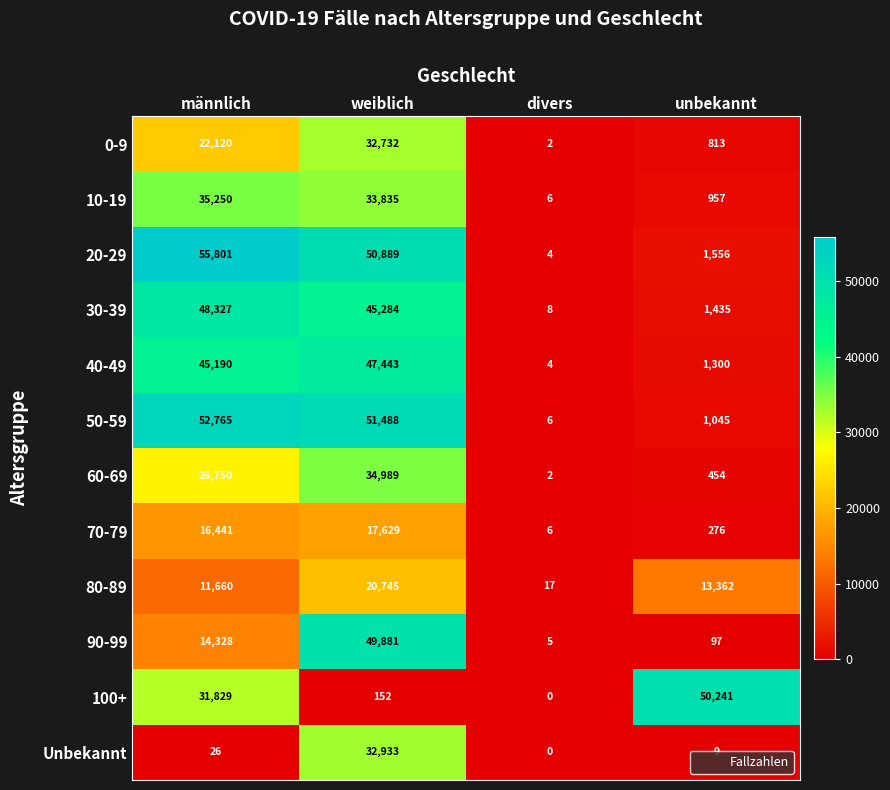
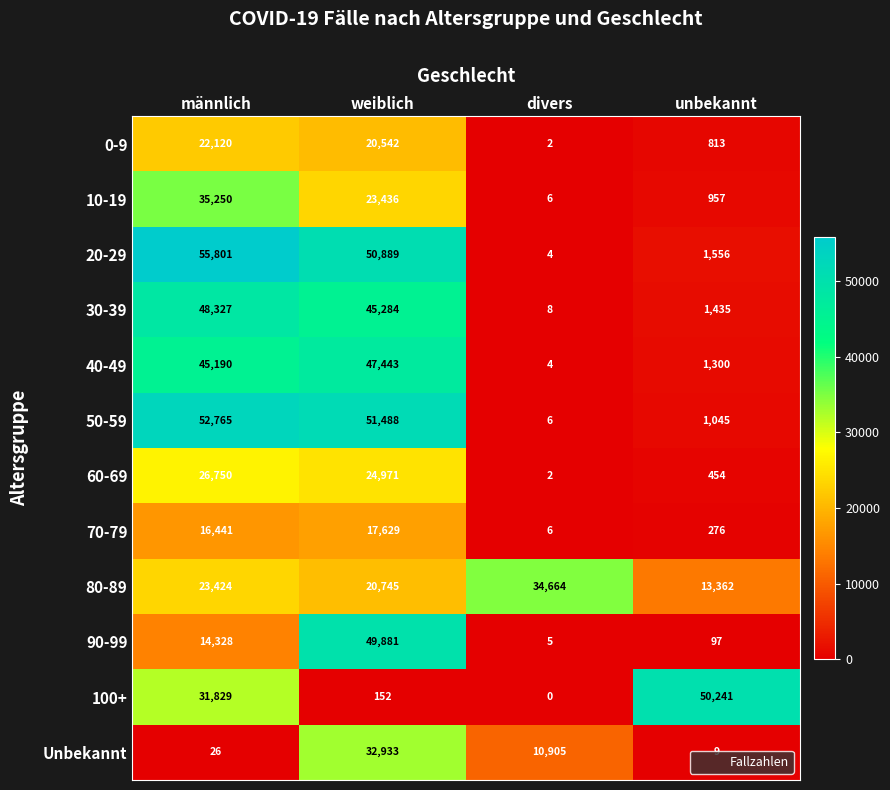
0-9, weiblich: 32,732 -> 20,542
10-19, weiblich: 33,835 -> 23,436
60-69, weiblich: 34,989 -> 24,971
80-89, männlich: 11,660 -> 23,424
80-89, divers: 17 -> 34,664
Unbekannt, divers: 0 -> 10,905
